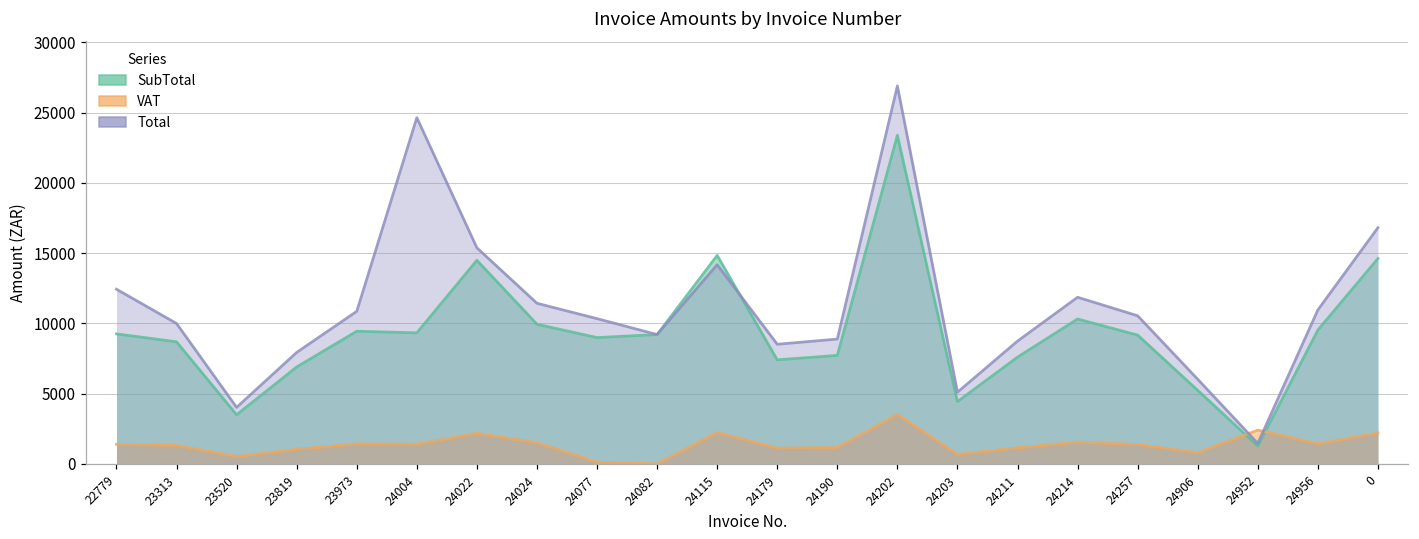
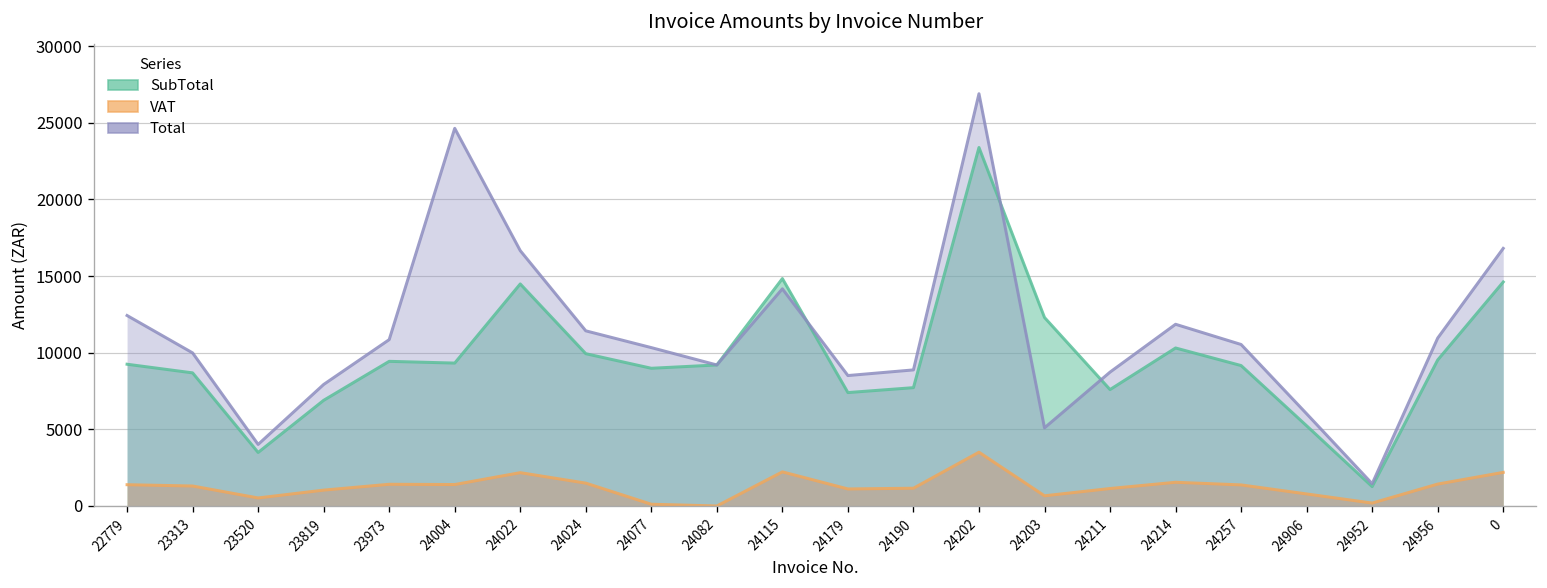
Total, 24022: 15400 -> 16700
SubTotal, 24203: 4400 -> 12300
VAT, 24952: 2400 -> 200
